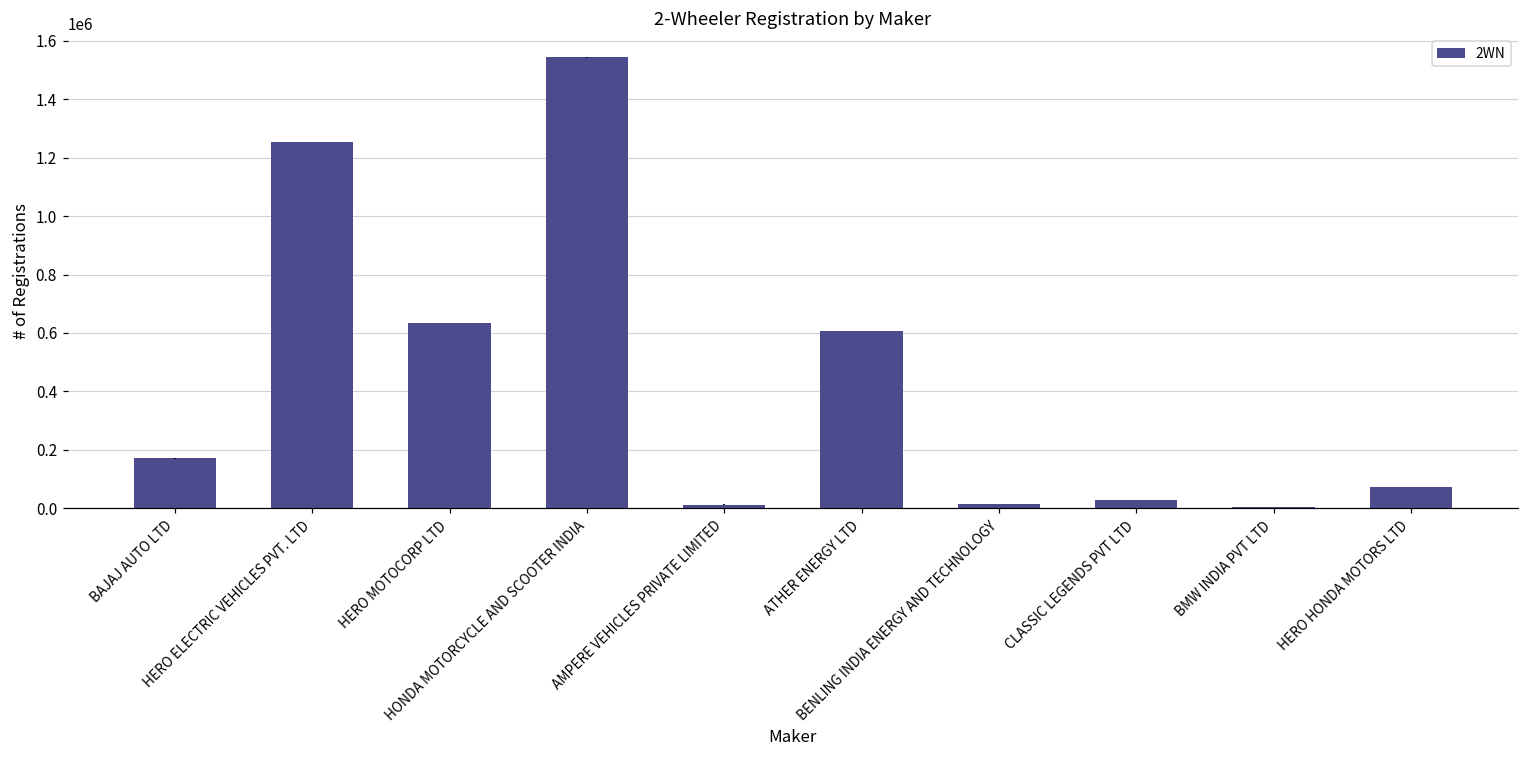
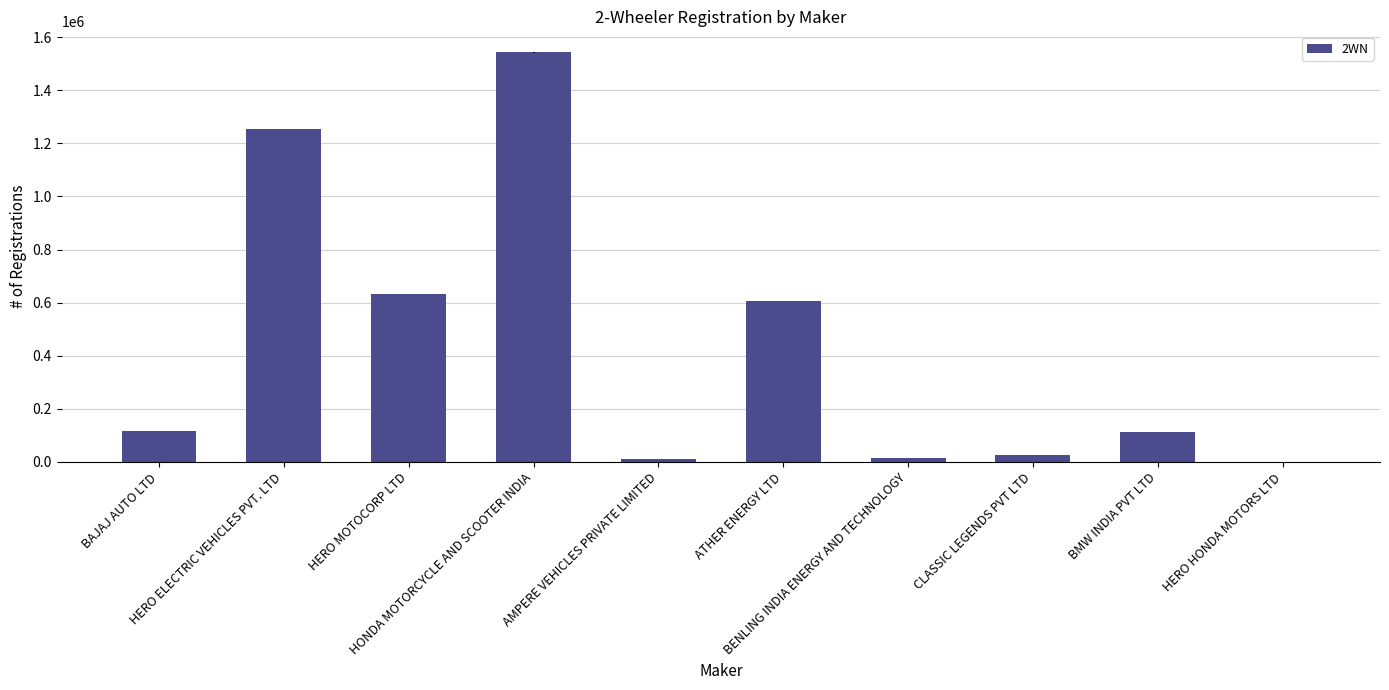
BAJAJ AUTO LTD: 170000 -> 120000
BMW INDIA PVT LTD: 0 -> 110000
HERO HONDA MOTORS LTD: 70000 -> 0
